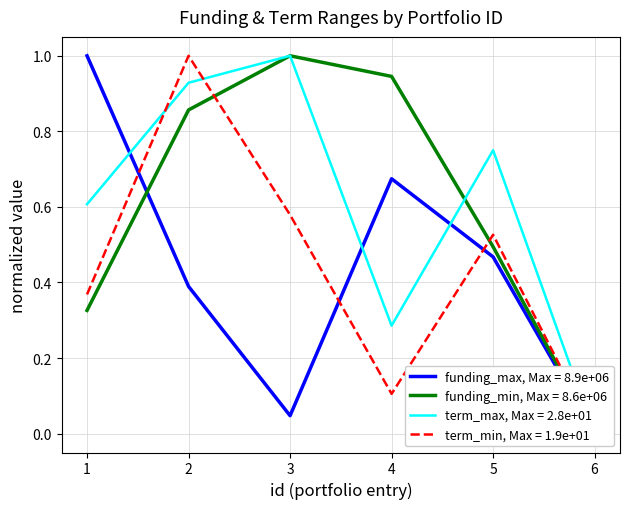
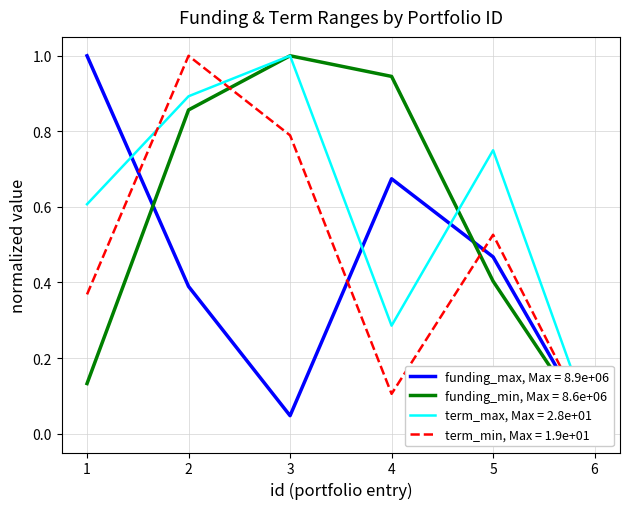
funding_min, Max = 8.6e+06, 1: 0.33 -> 0.13
term_max, Max = 2.8e+01, 2: 0.93 -> 0.89
term_min, Max = 1.9e+01, 3: 0.58 -> 0.79
funding_min, Max = 8.6e+06, 5: 0.49 -> 0.40
